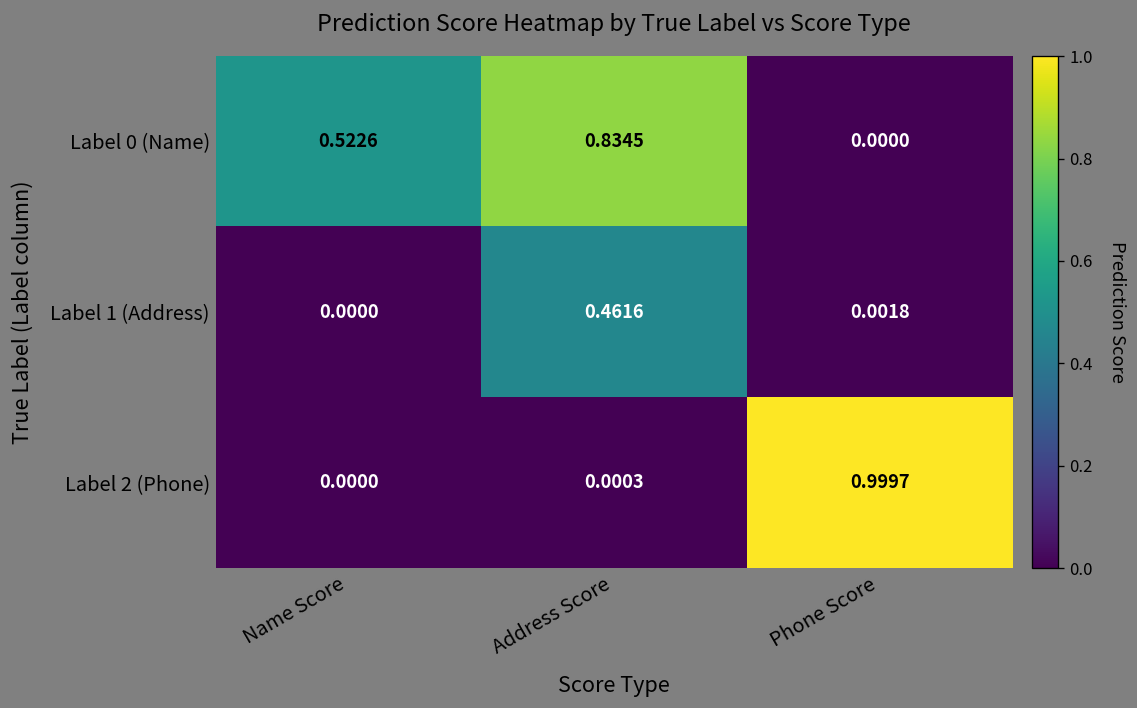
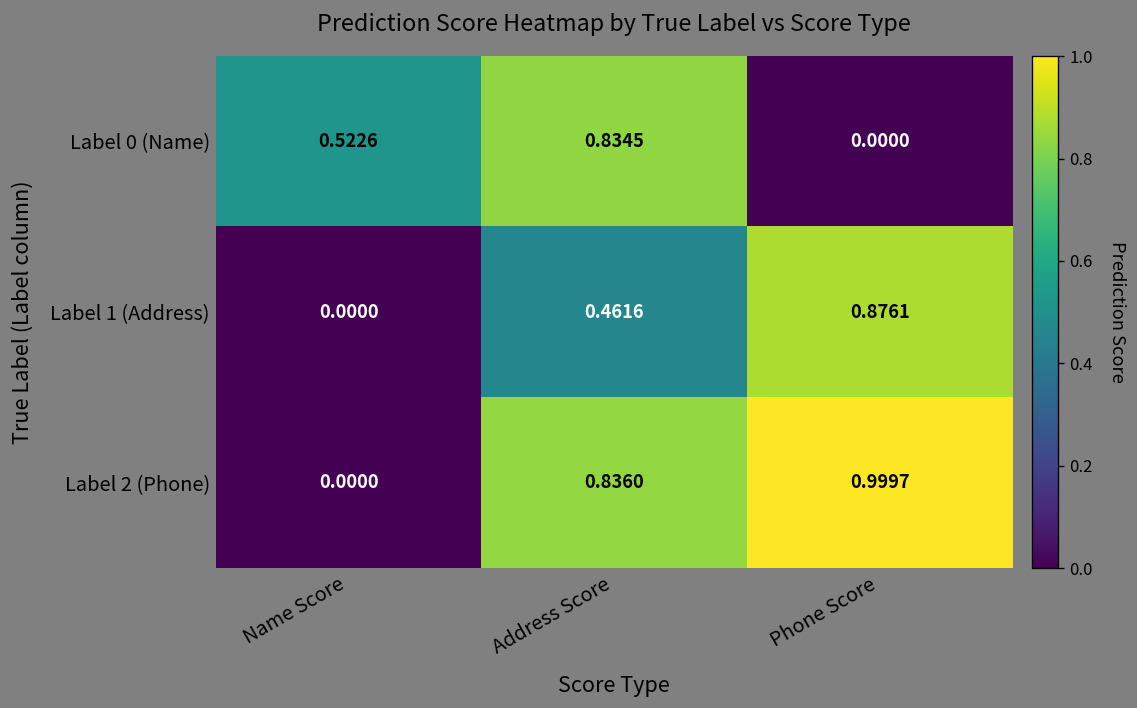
Label 1 (Address), Phone Score: 0.0018 -> 0.8761
Label 2 (Phone), Address Score: 0.0003 -> 0.8360
